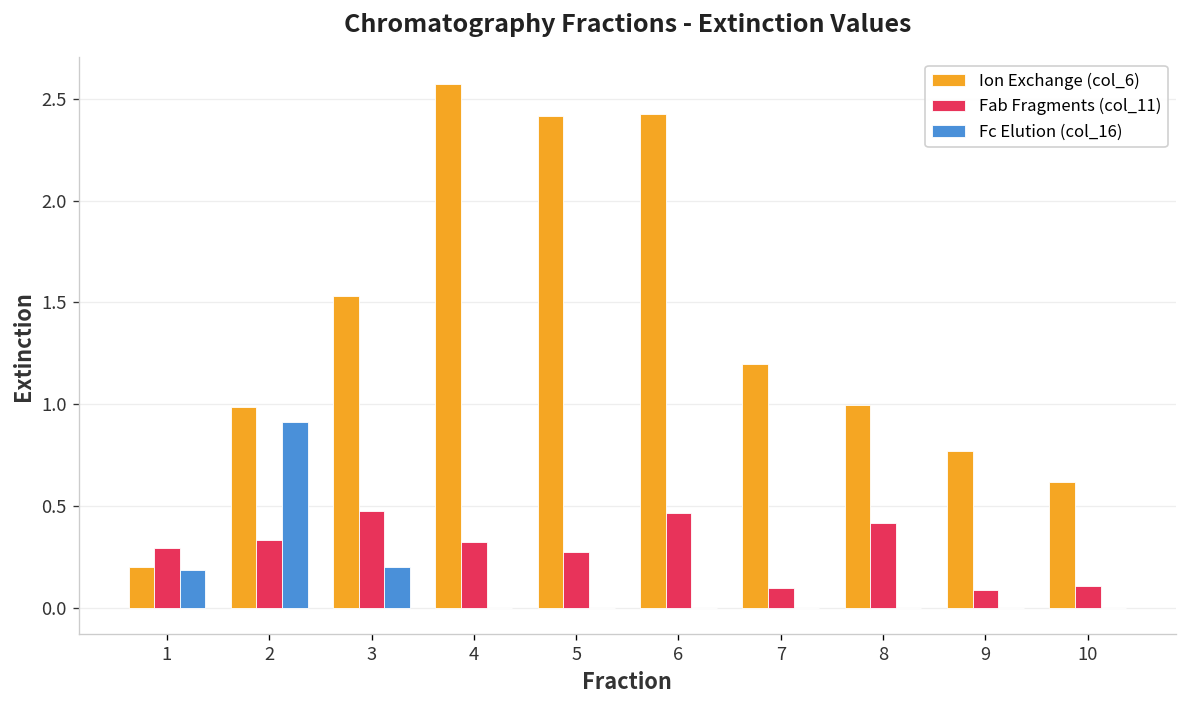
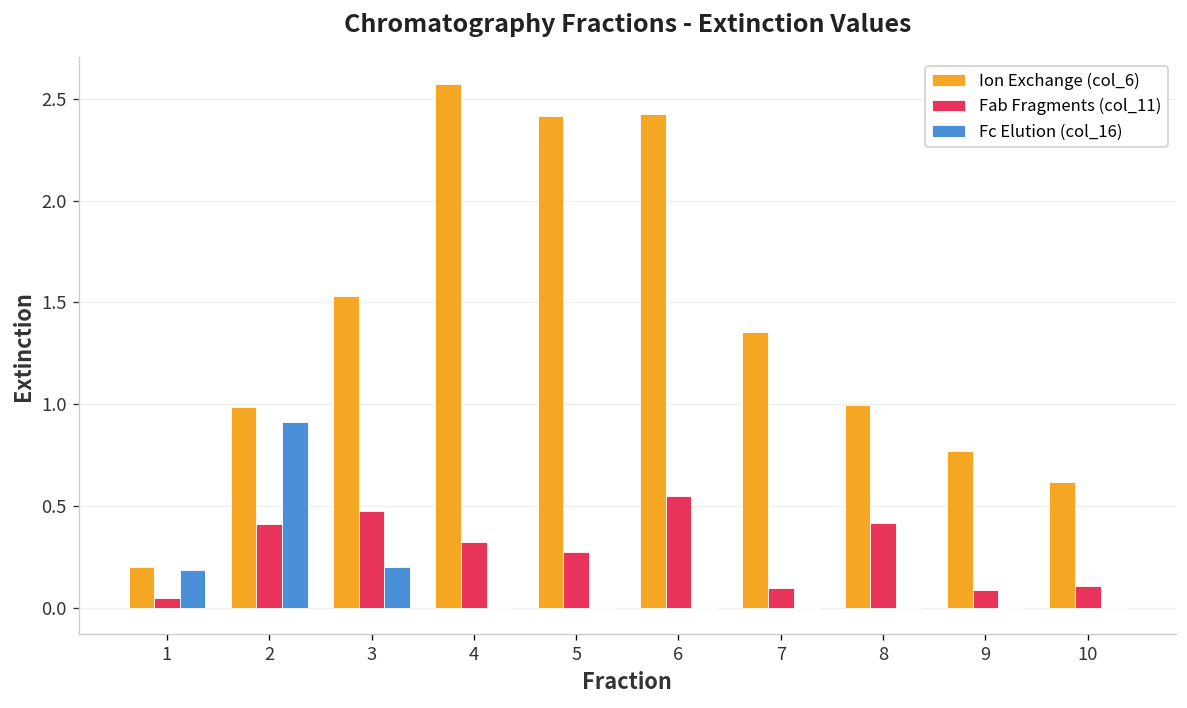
Fab Fragments (col_11), 1: 0.29 -> 0.05
Fab Fragments (col_11), 2: 0.33 -> 0.41
Fab Fragments (col_11), 6: 0.46 -> 0.55
Ion Exchange (col_6), 7: 1.20 -> 1.36
